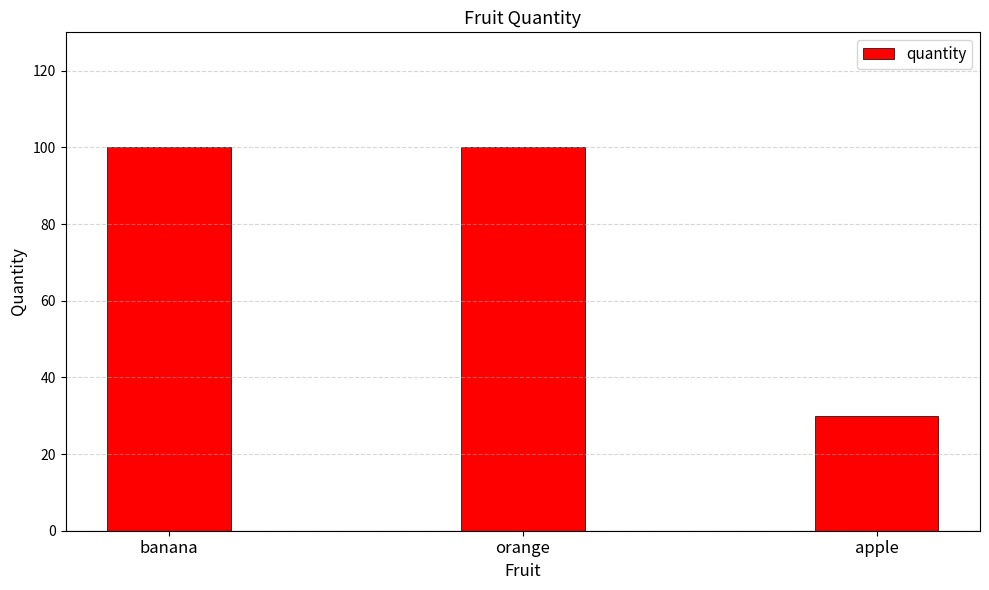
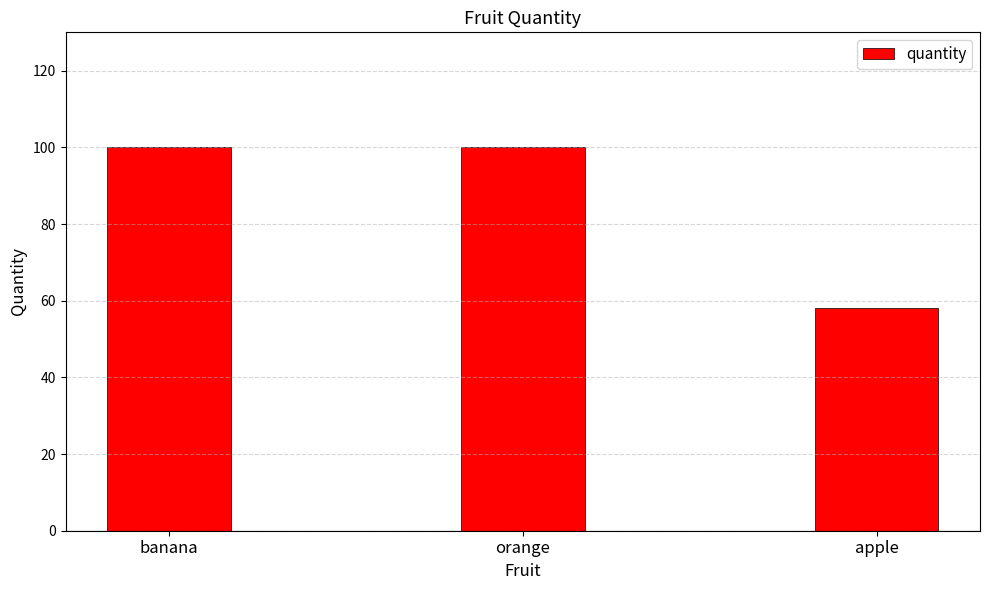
apple: 30 -> 58
